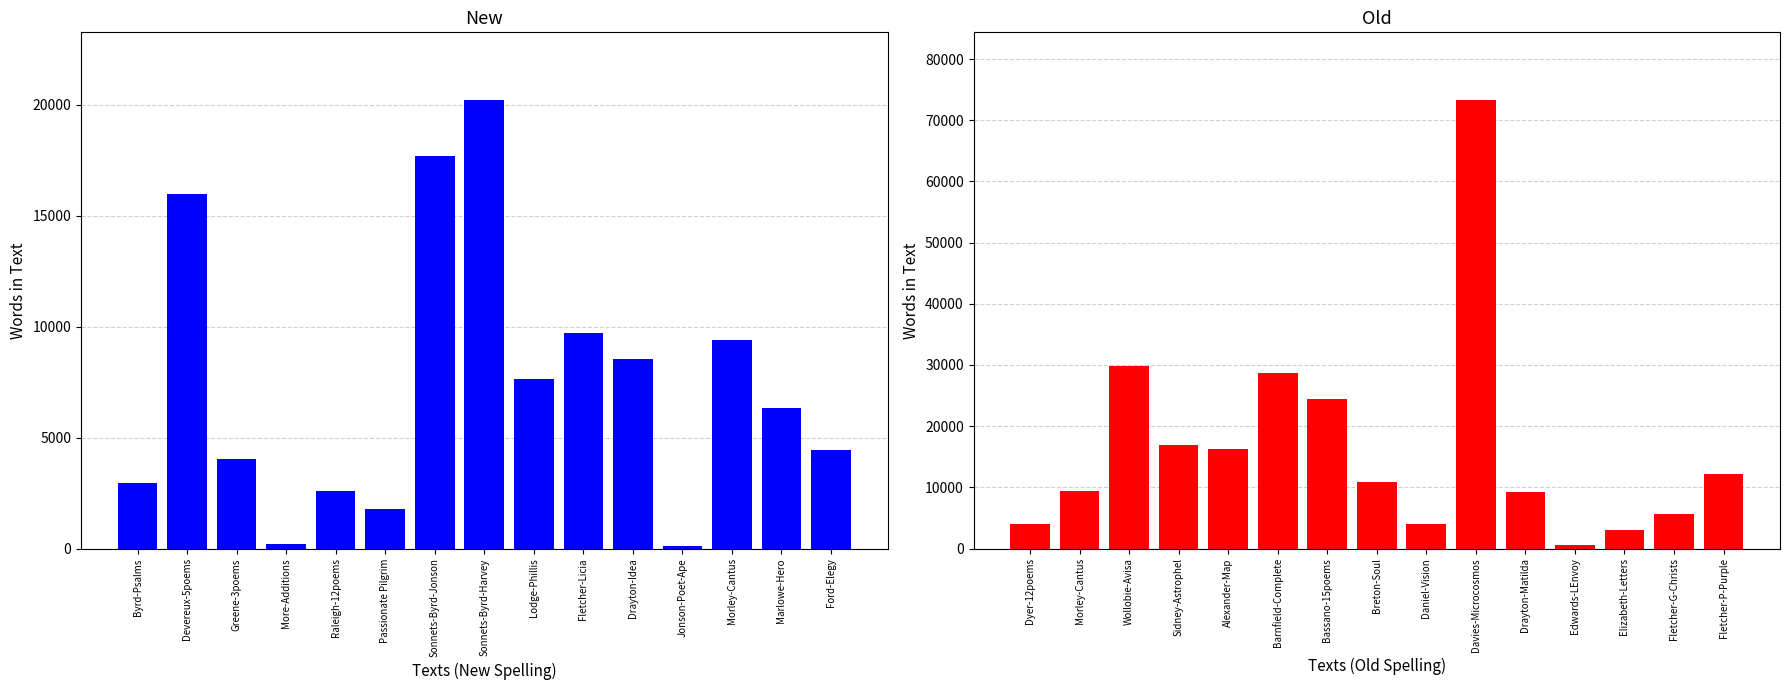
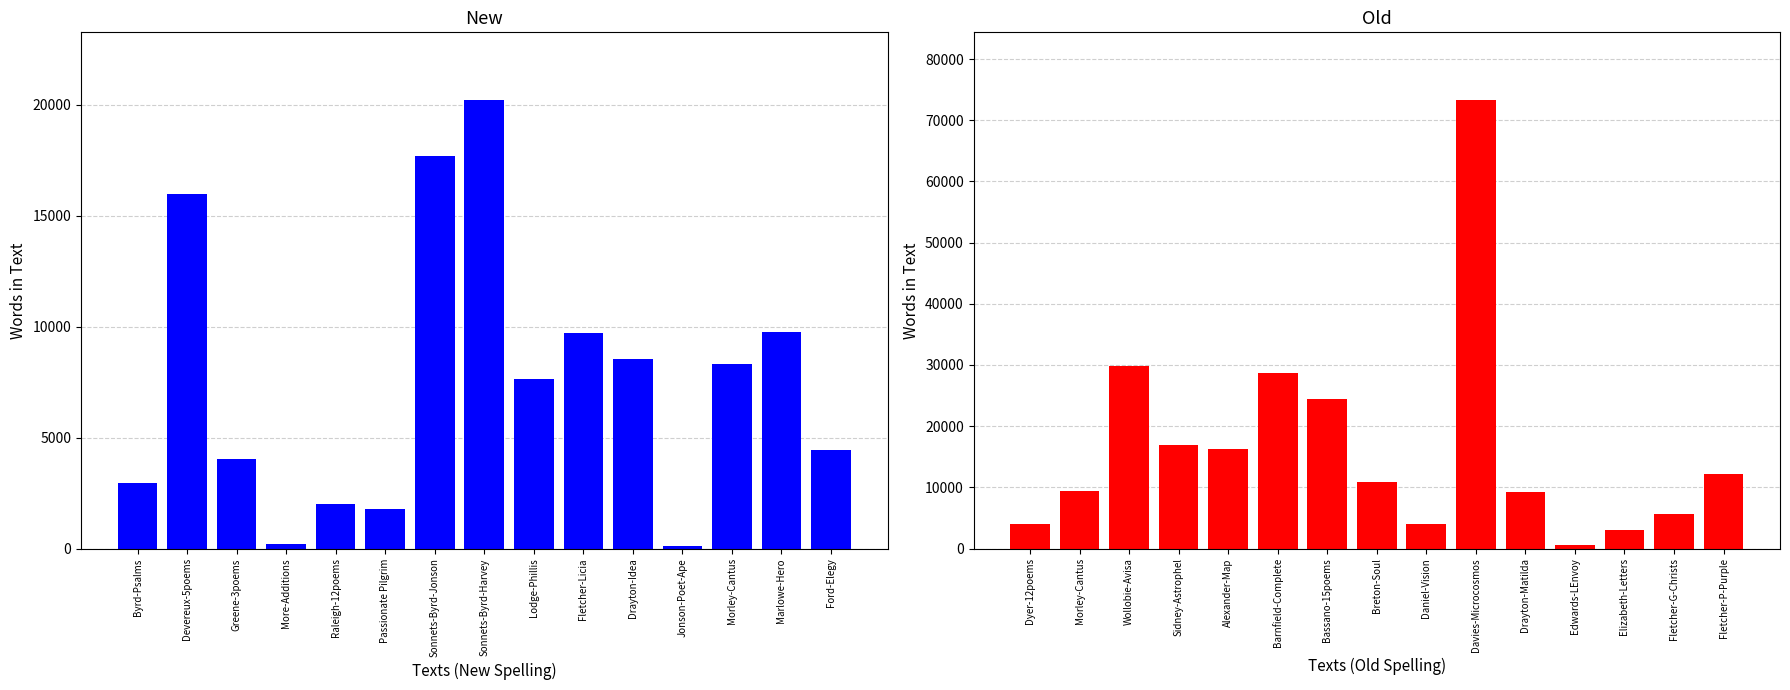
New, Raleigh-12poems: 2600 -> 2000
New, Morley-Cantus: 9400 -> 8300
New, Marlowe-Hero: 6300 -> 9700
